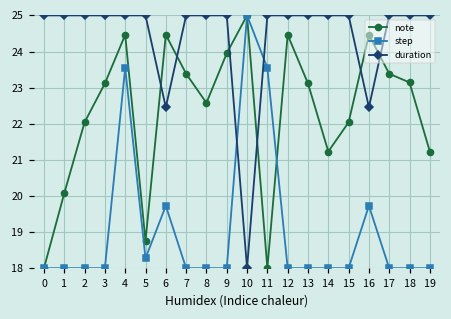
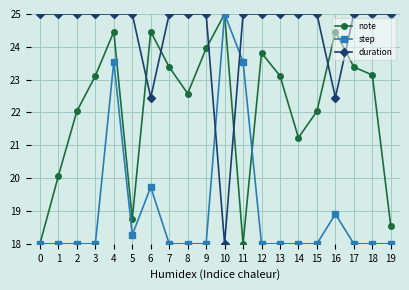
note, 12: 24.5 -> 23.8
step, 16: 19.7 -> 18.9
note, 19: 21.2 -> 18.5
